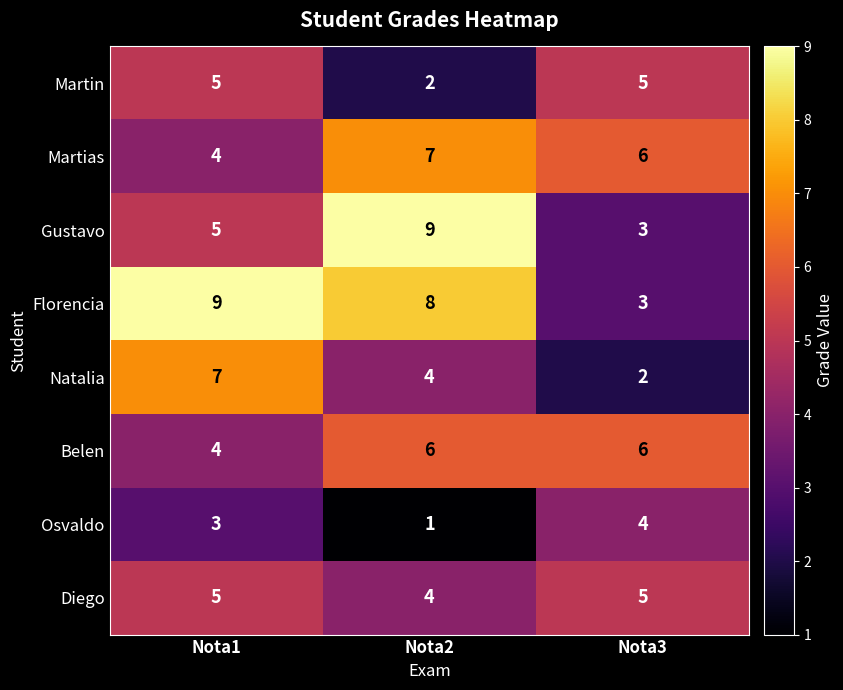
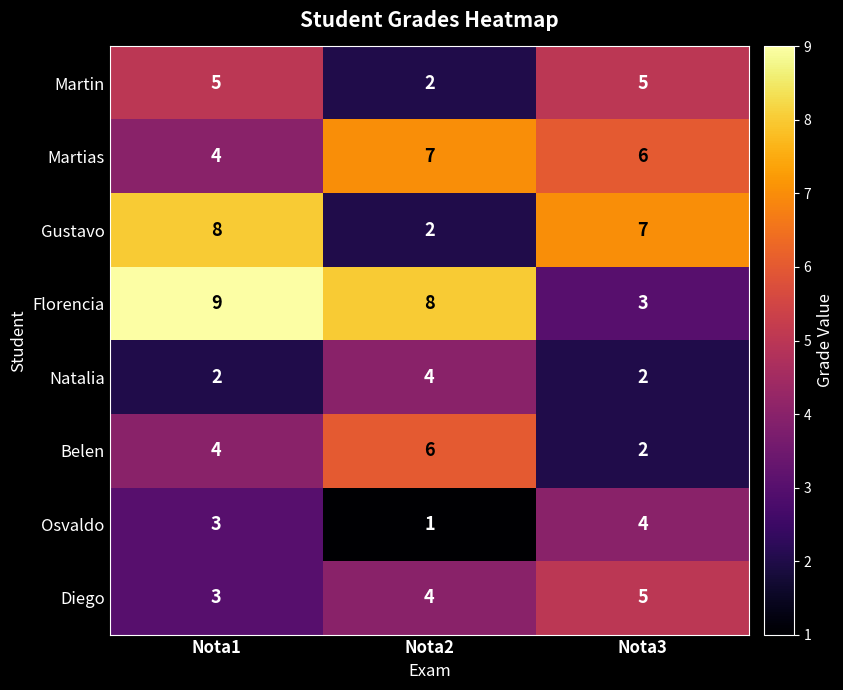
Gustavo, Nota1: 5 -> 8
Gustavo, Nota2: 9 -> 2
Gustavo, Nota3: 3 -> 7
Natalia, Nota1: 7 -> 2
Belen, Nota3: 6 -> 2
Diego, Nota1: 5 -> 3
